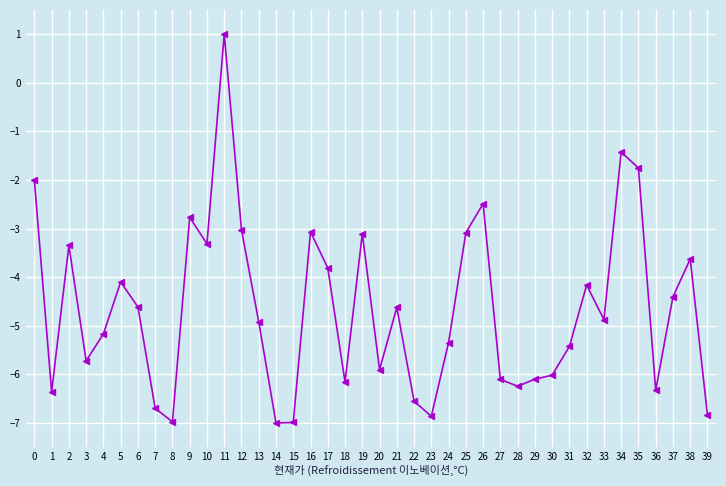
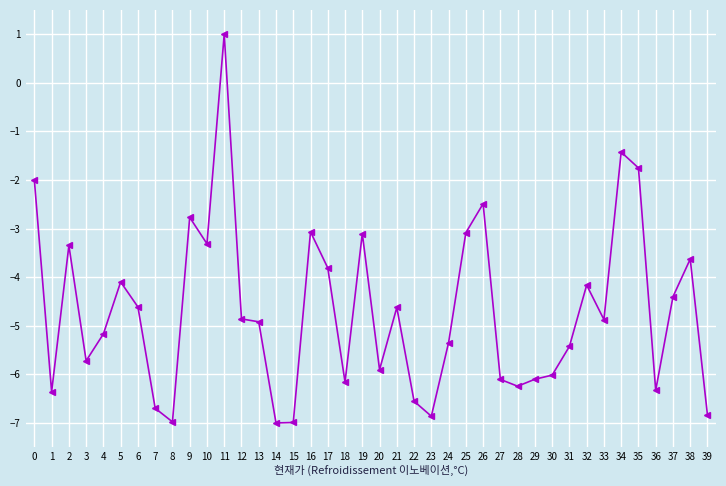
12: -3.0 -> -4.9
